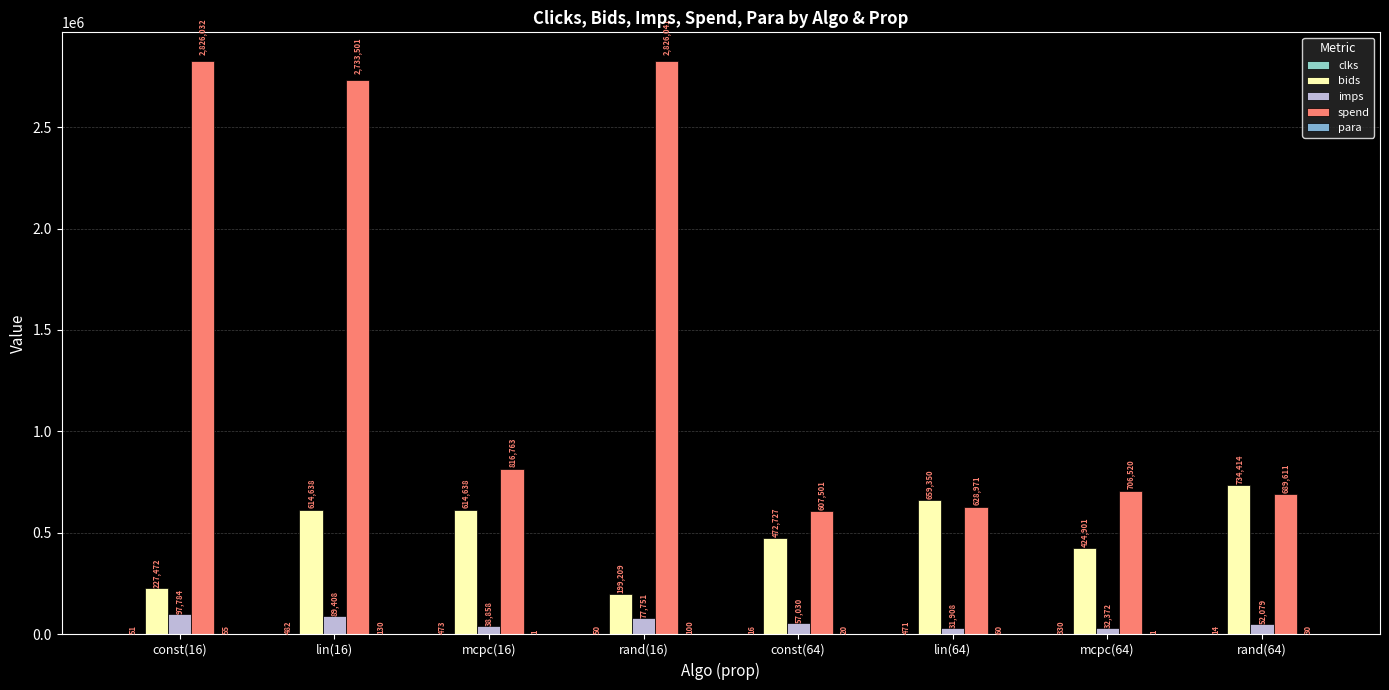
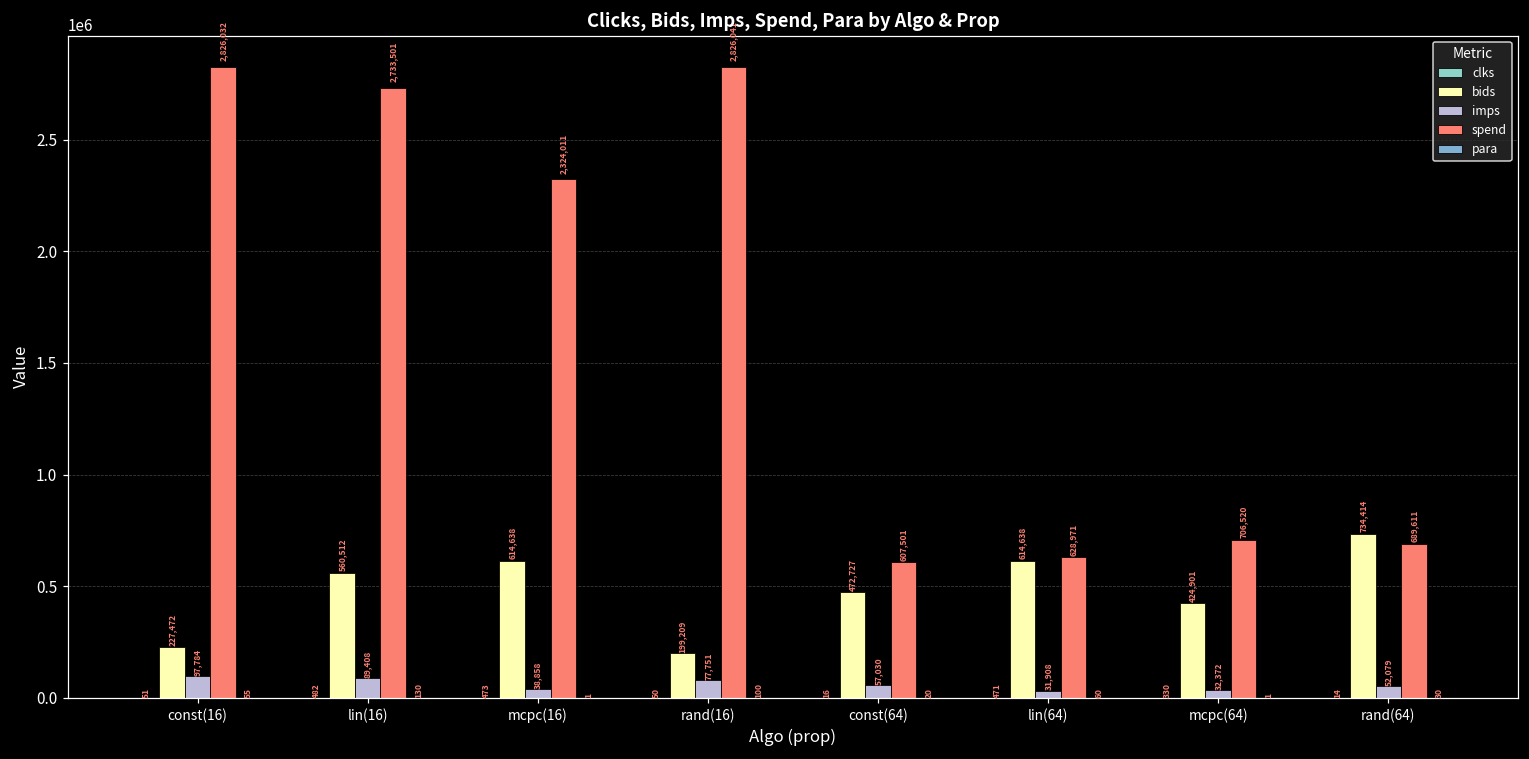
bids, lin(16): 614,638 -> 560,512
spend, mcpc(16): 816,763 -> 2,324,011
bids, lin(64): 659,350 -> 614,638
